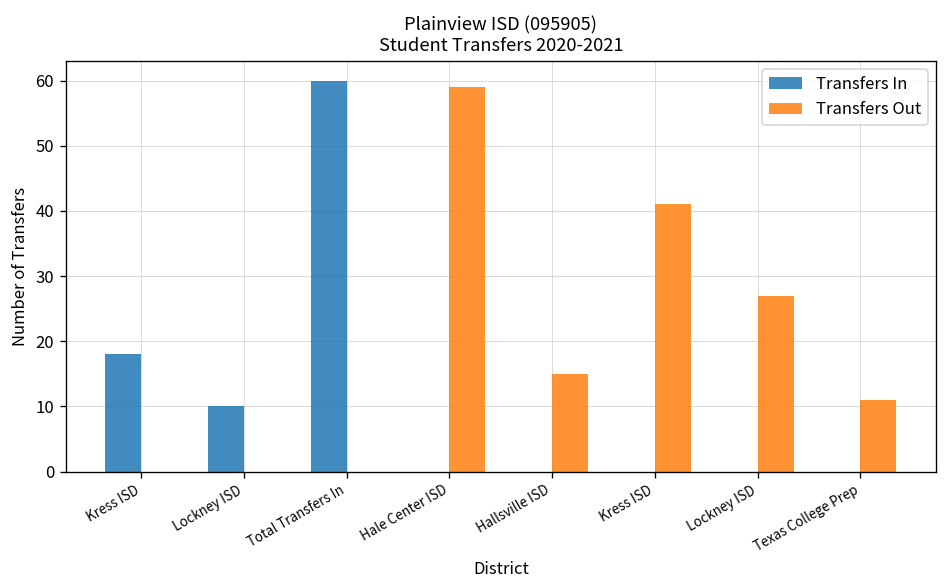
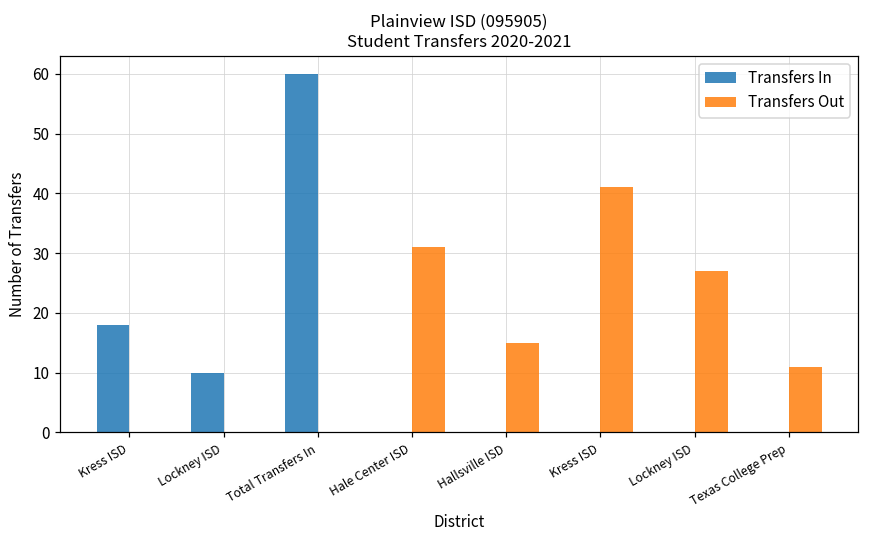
Transfers Out, Hale Center ISD: 59 -> 31
